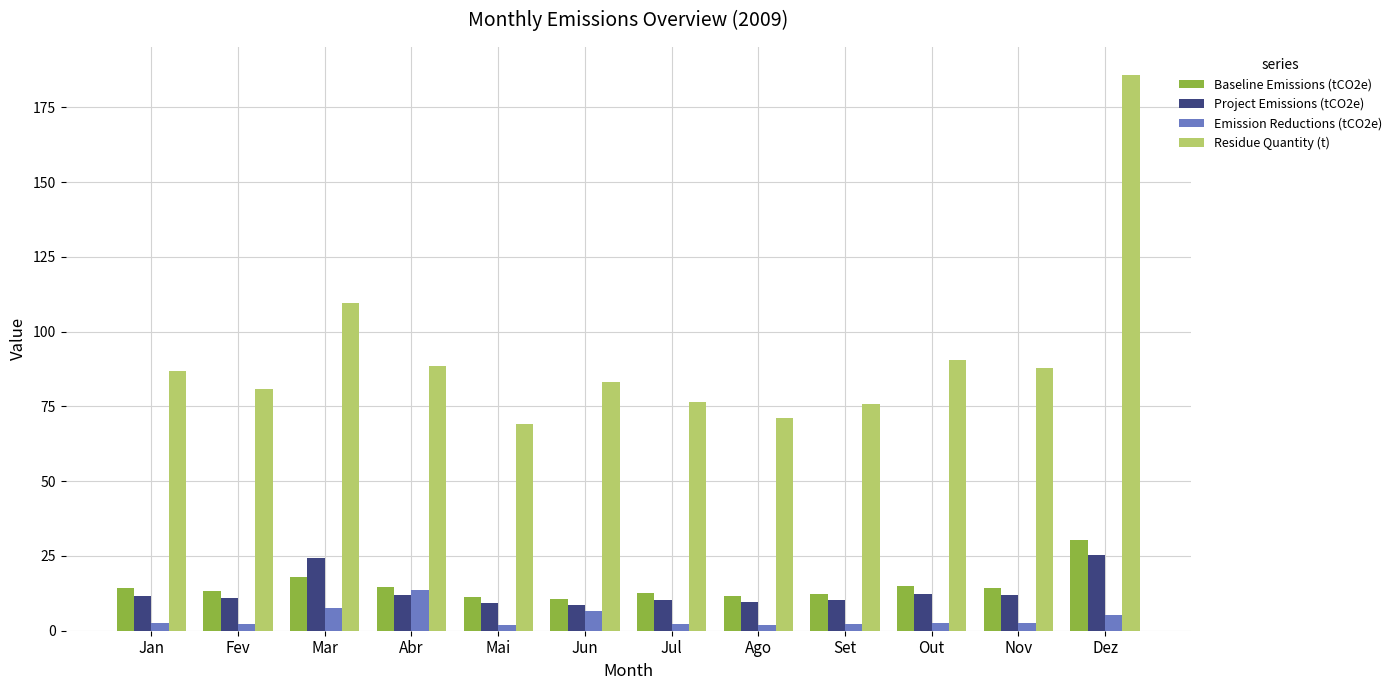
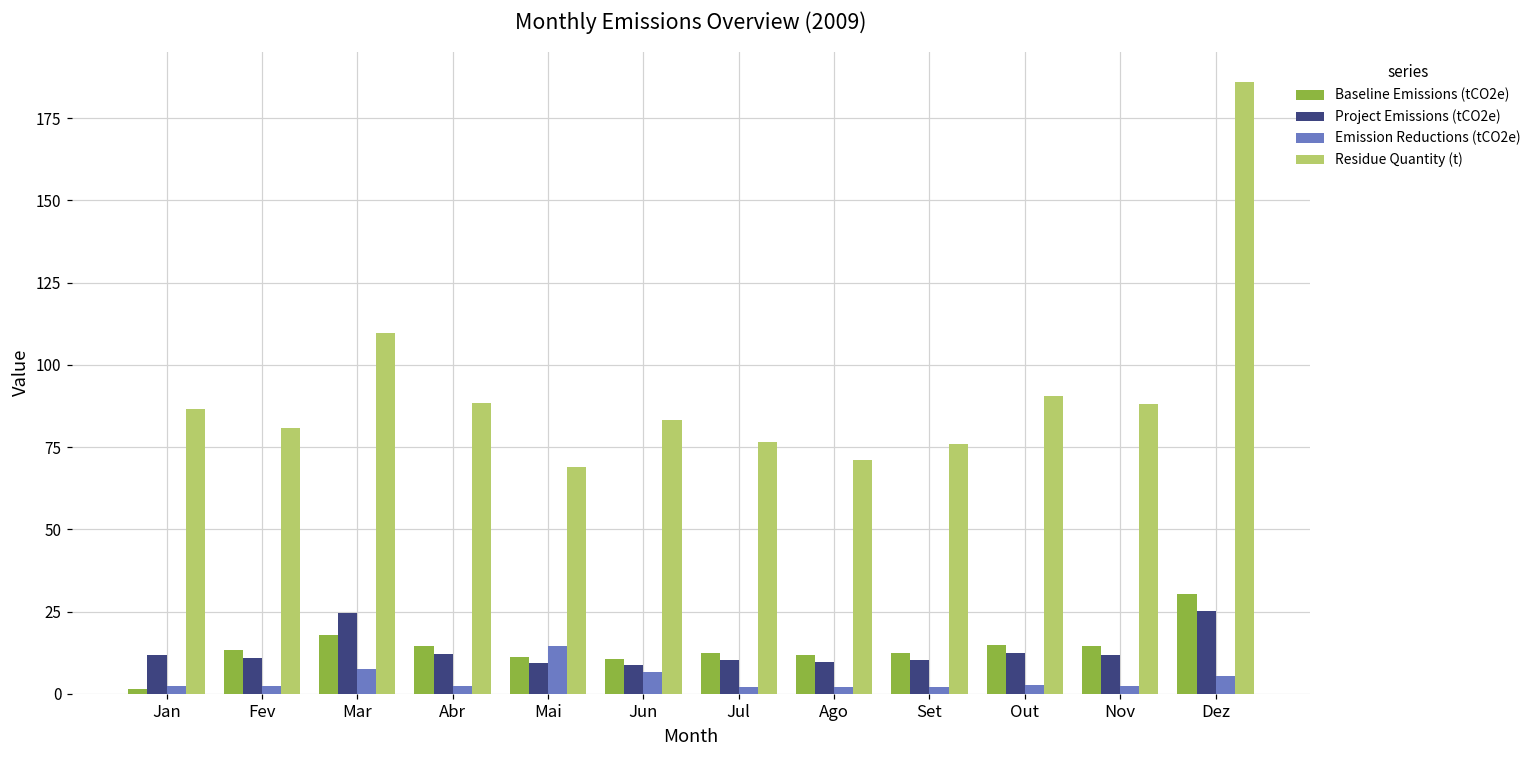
Baseline Emissions (tCO2e), Jan: 14 -> 1
Emission Reductions (tCO2e), Abr: 14 -> 3
Emission Reductions (tCO2e), Mai: 2 -> 14
